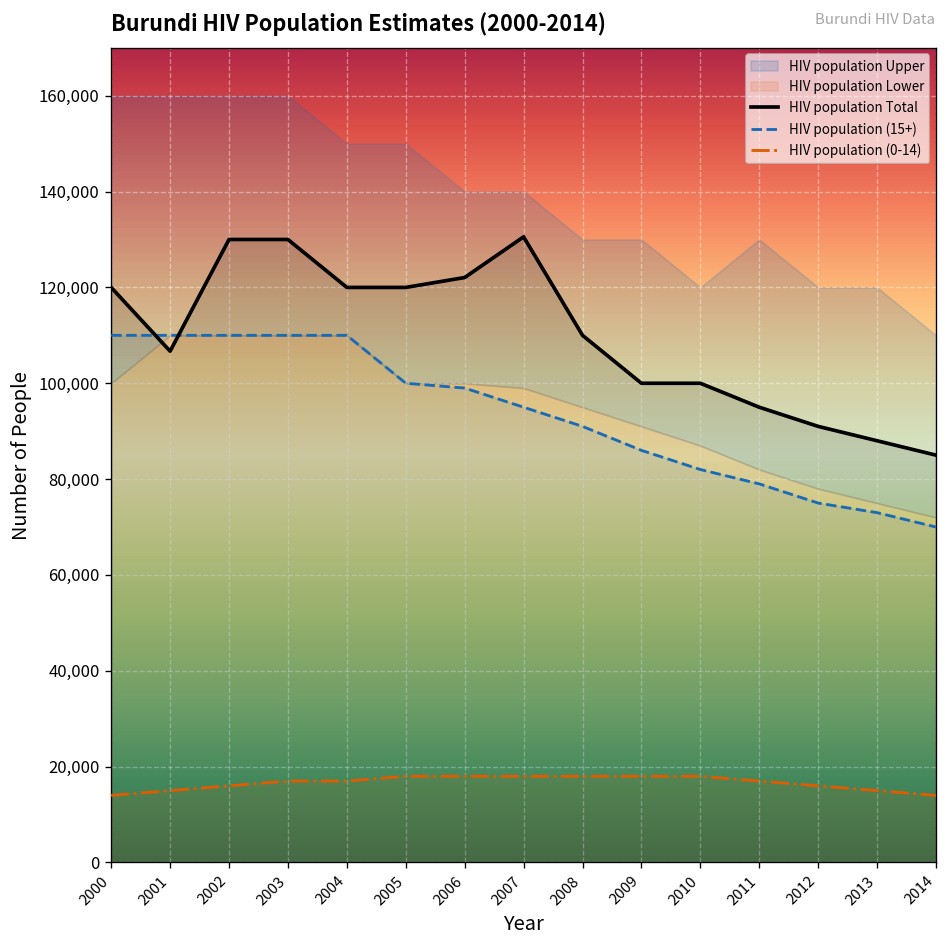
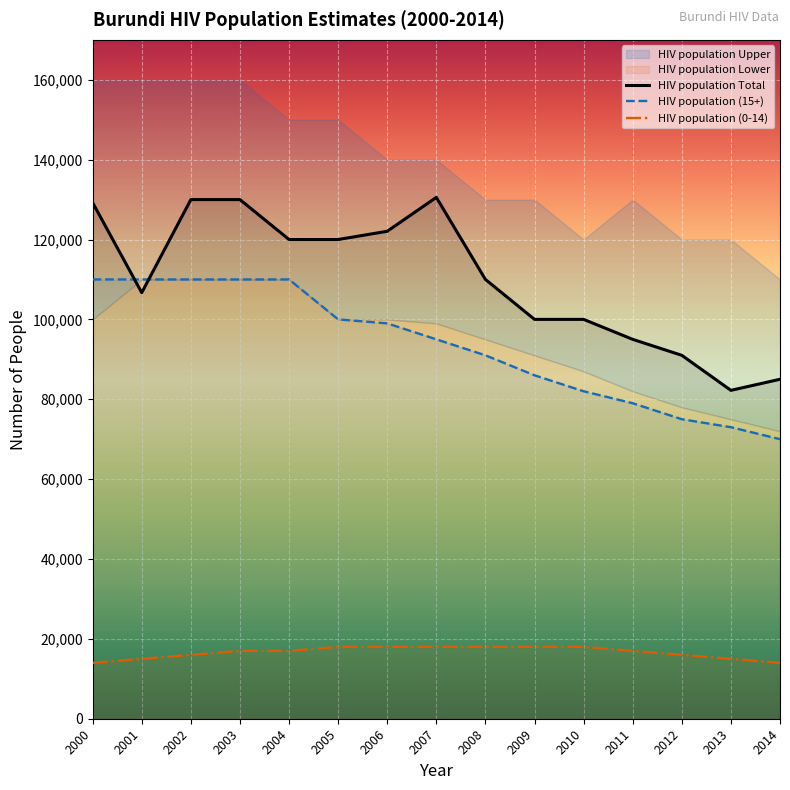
HIV population Total, 2000: 120,000 -> 129,000
HIV population Total, 2013: 88,000 -> 82,000
